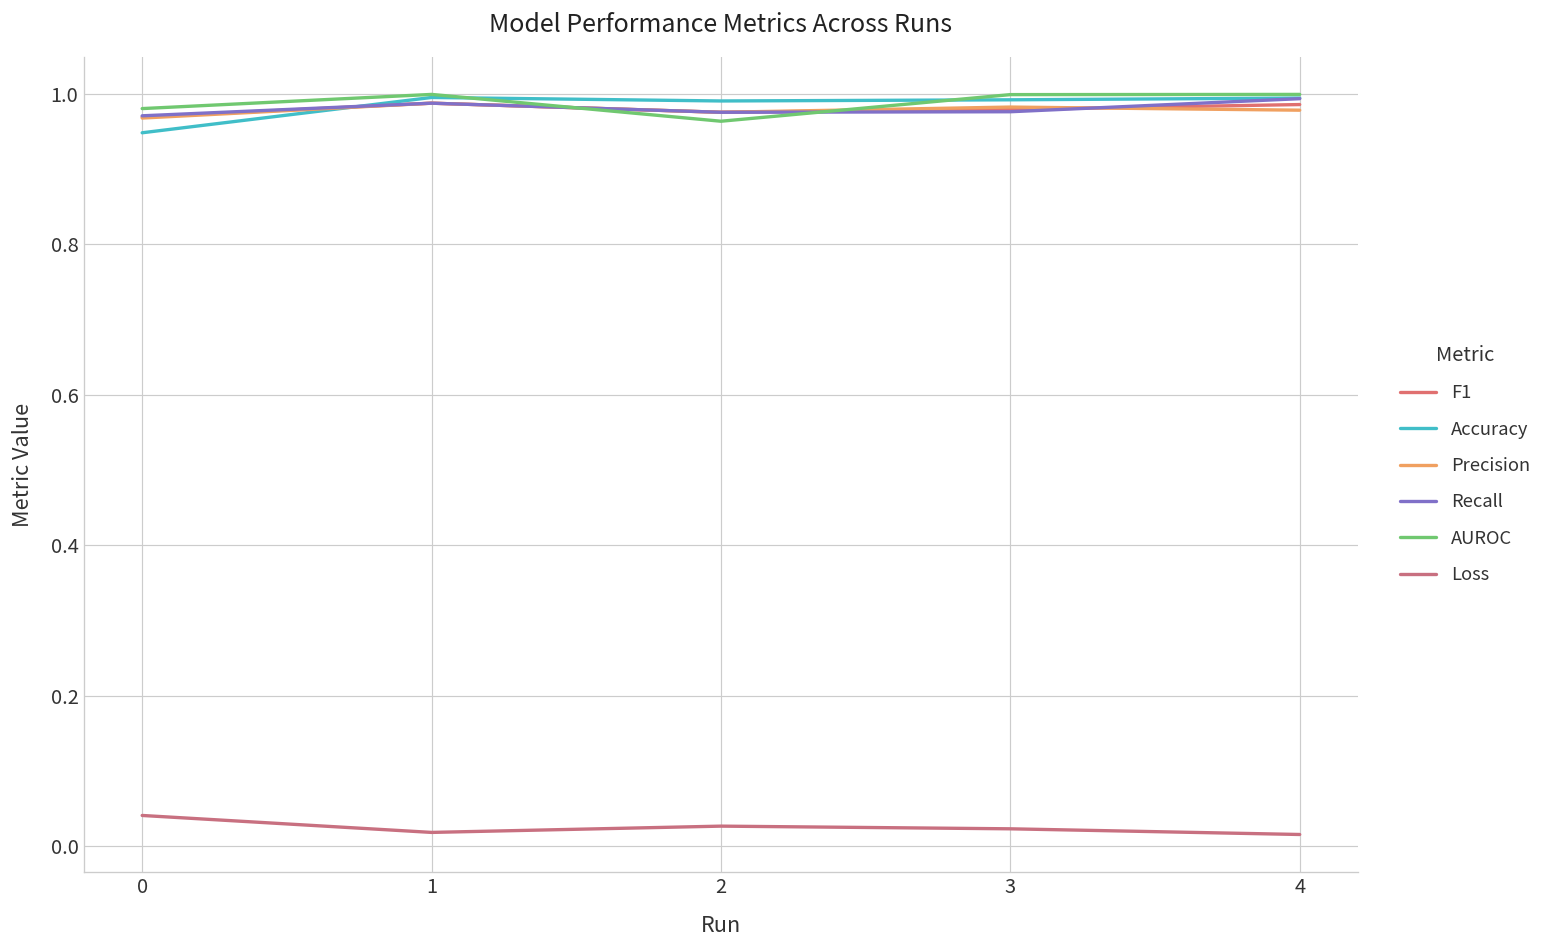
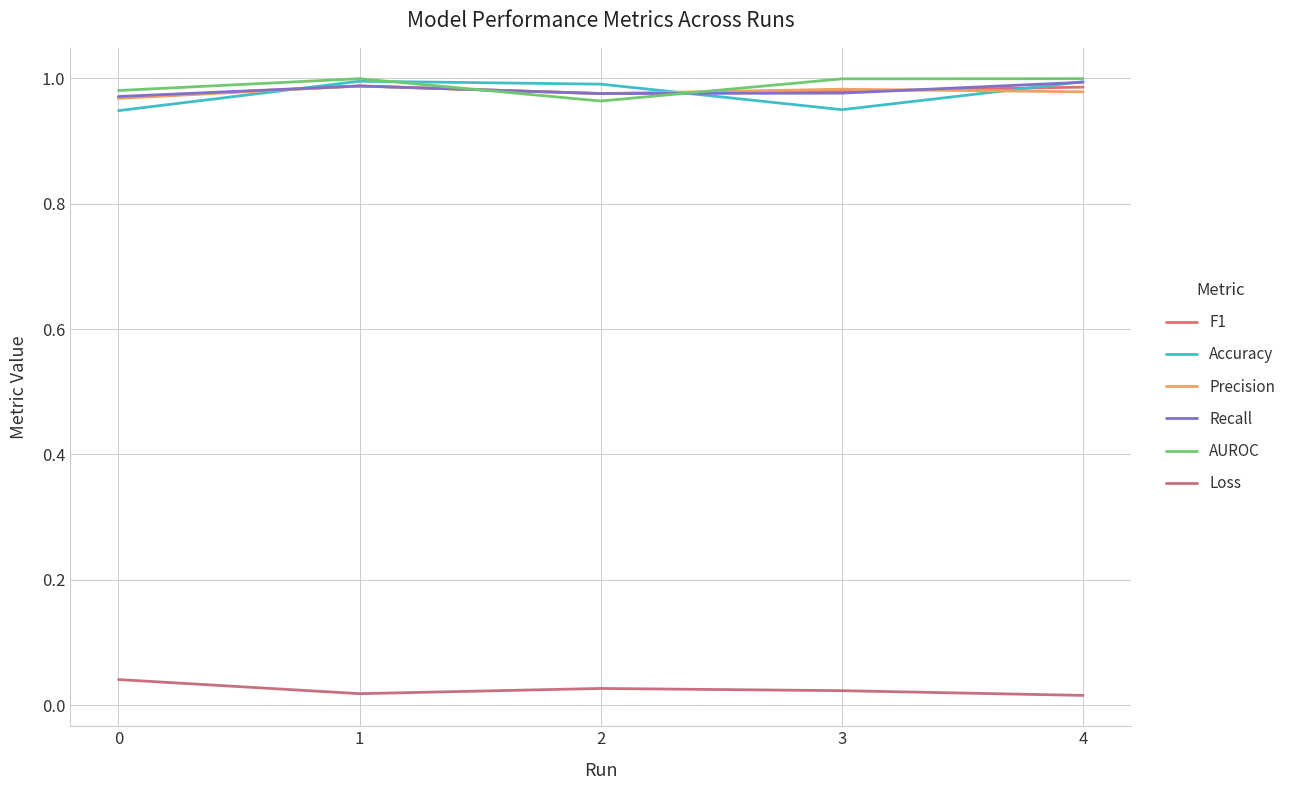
Accuracy, 3: 0.99 -> 0.95
